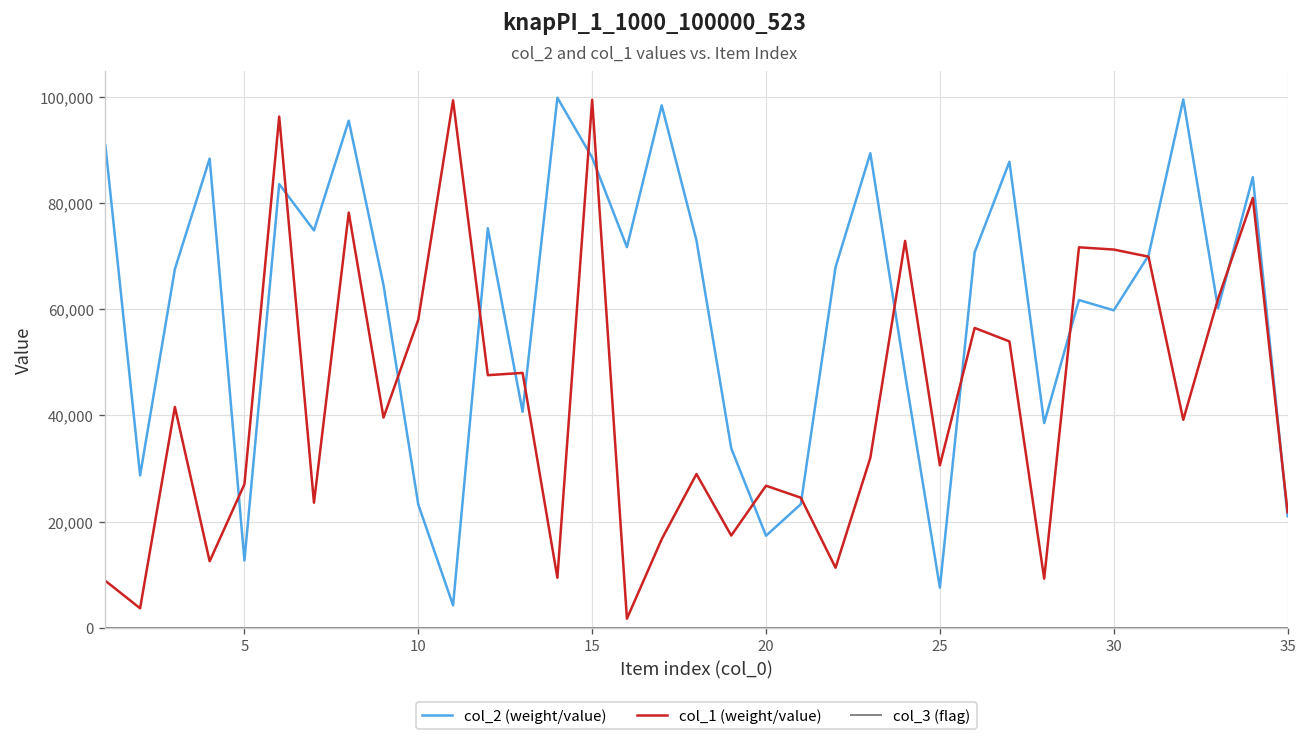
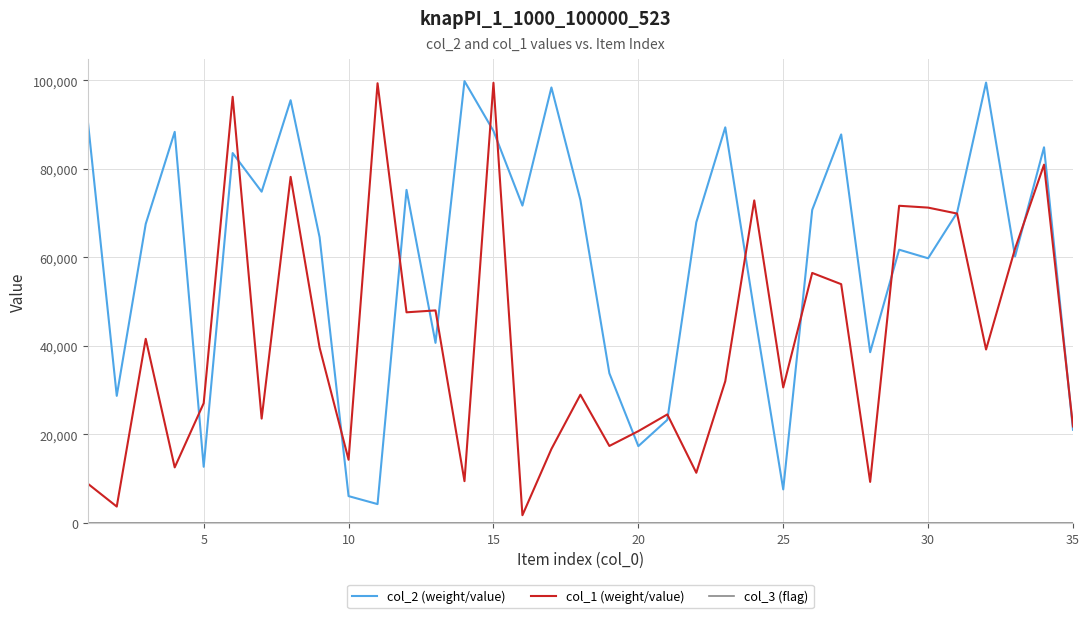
col_2 (weight/value), 10: 23,000 -> 6,000
col_1 (weight/value), 10: 58,000 -> 14,000
col_1 (weight/value), 20: 27,000 -> 21,000
